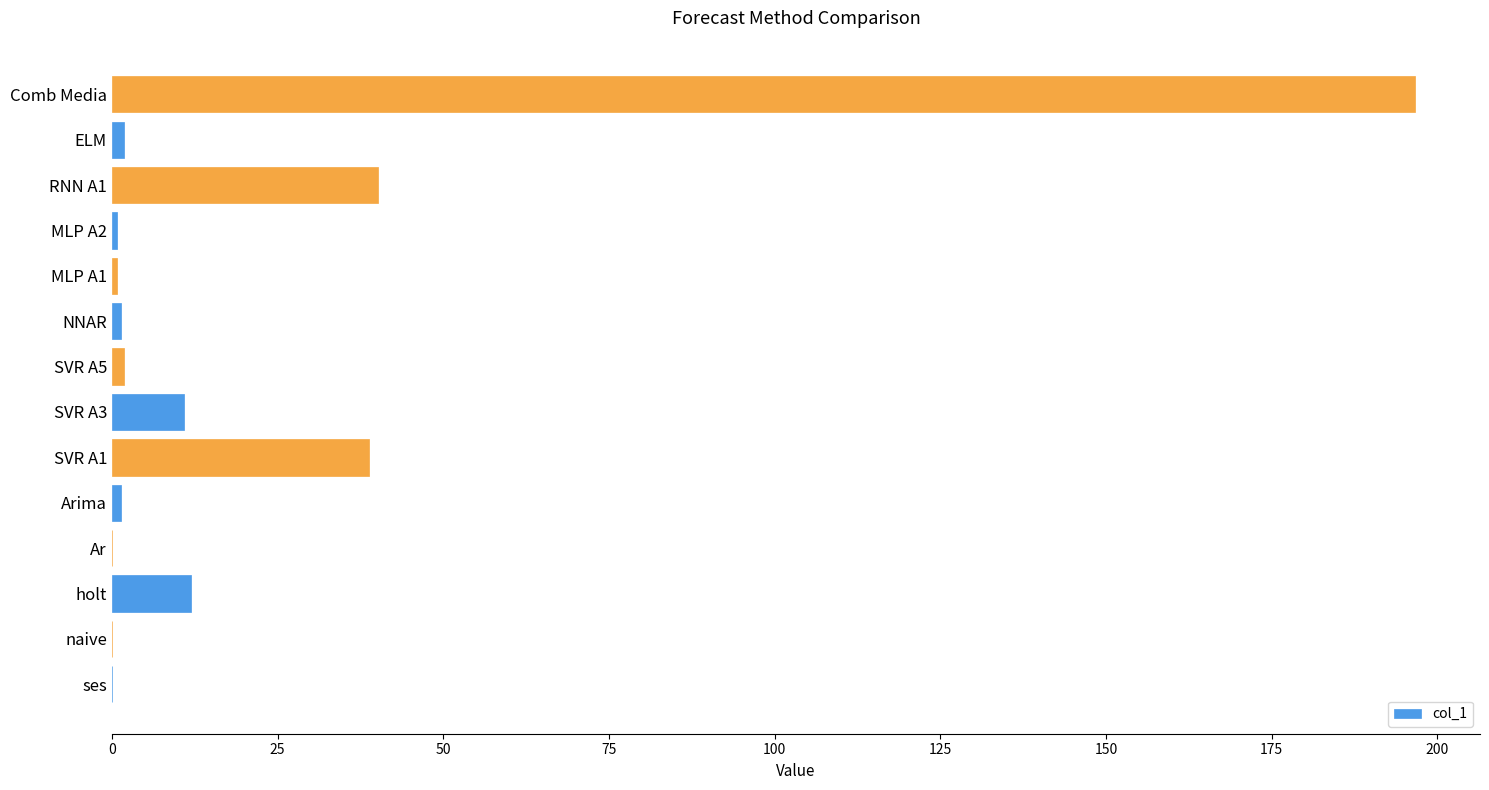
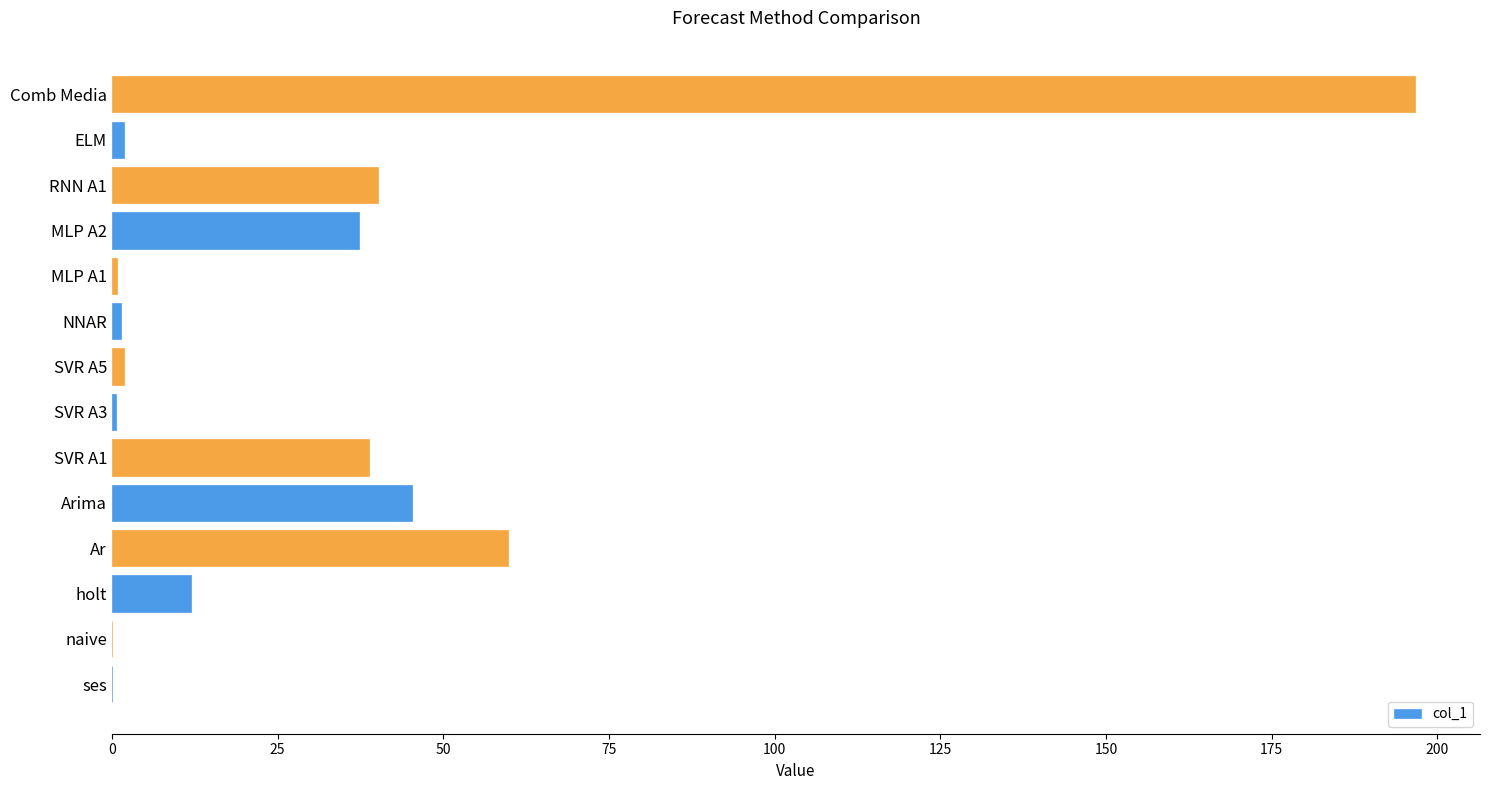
MLP A2: 1 -> 37
SVR A3: 11 -> 1
Arima: 1 -> 45
Ar: 0 -> 60
